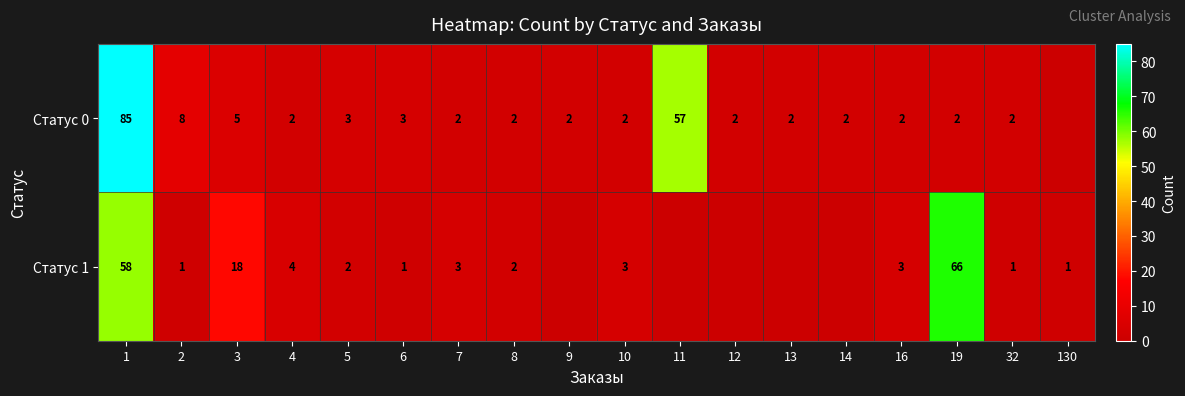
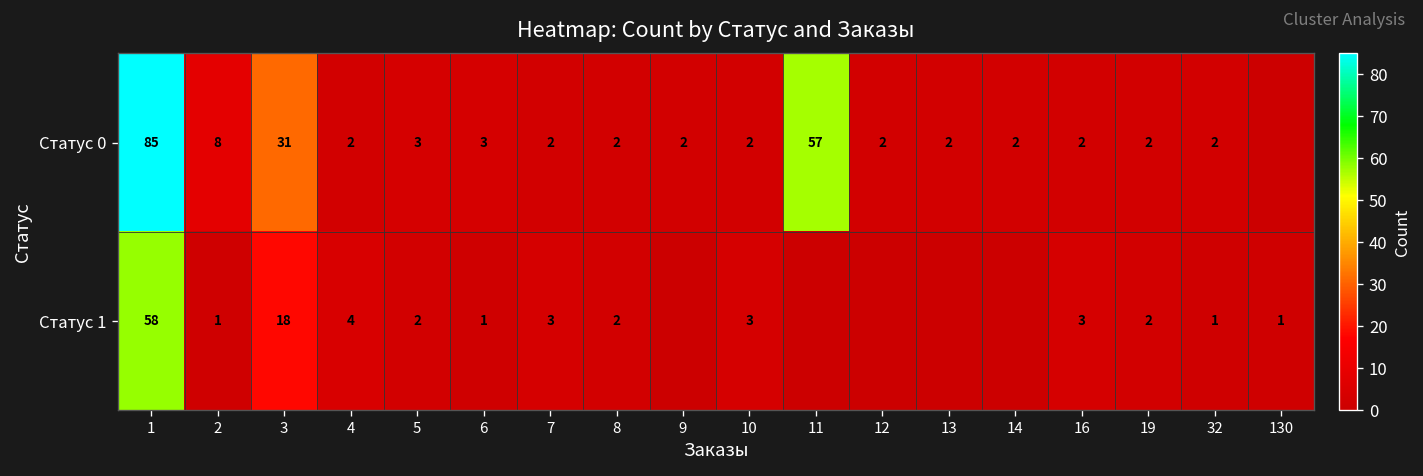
Статус 0, 3: 5 -> 31
Статус 1, 19: 66 -> 2
